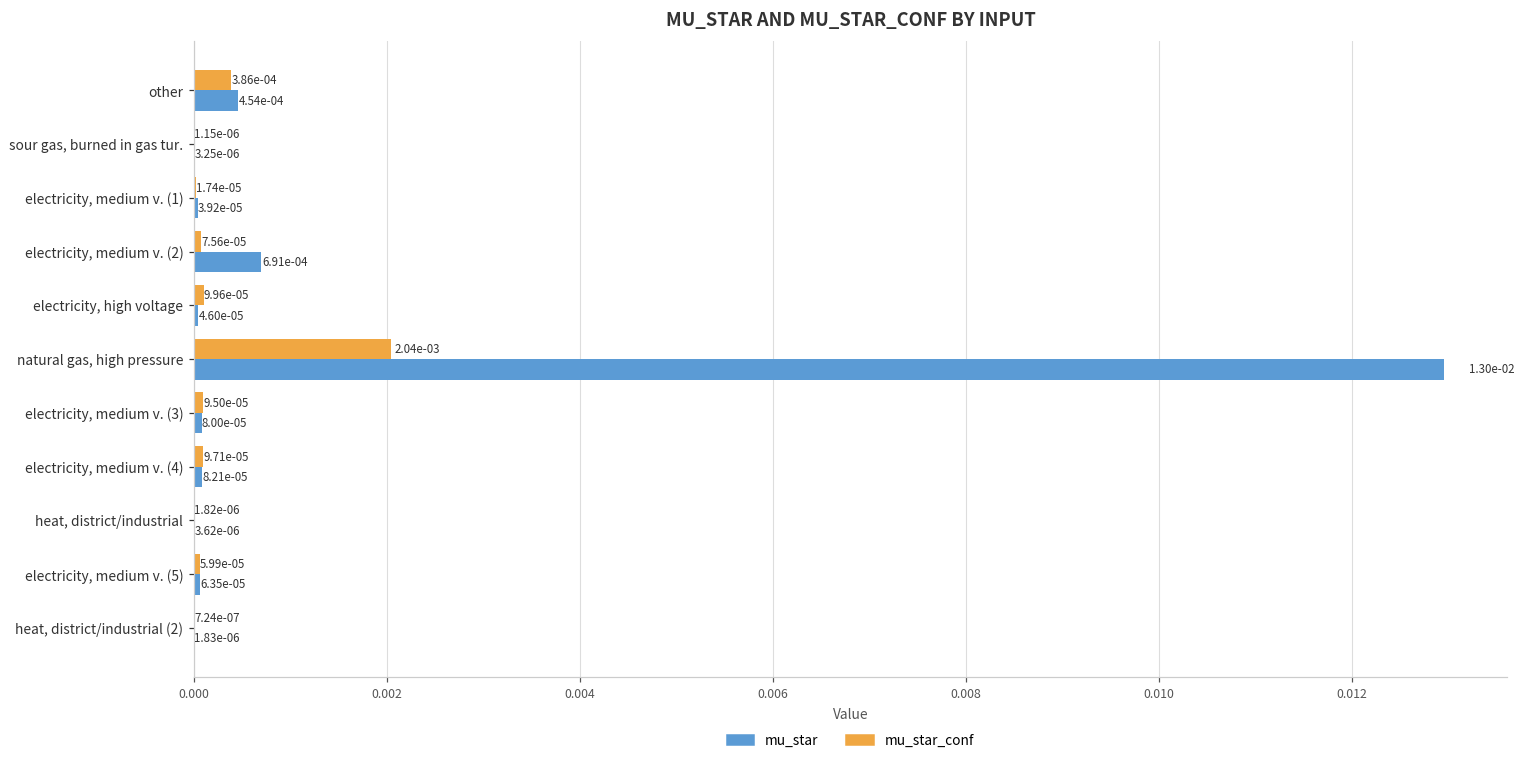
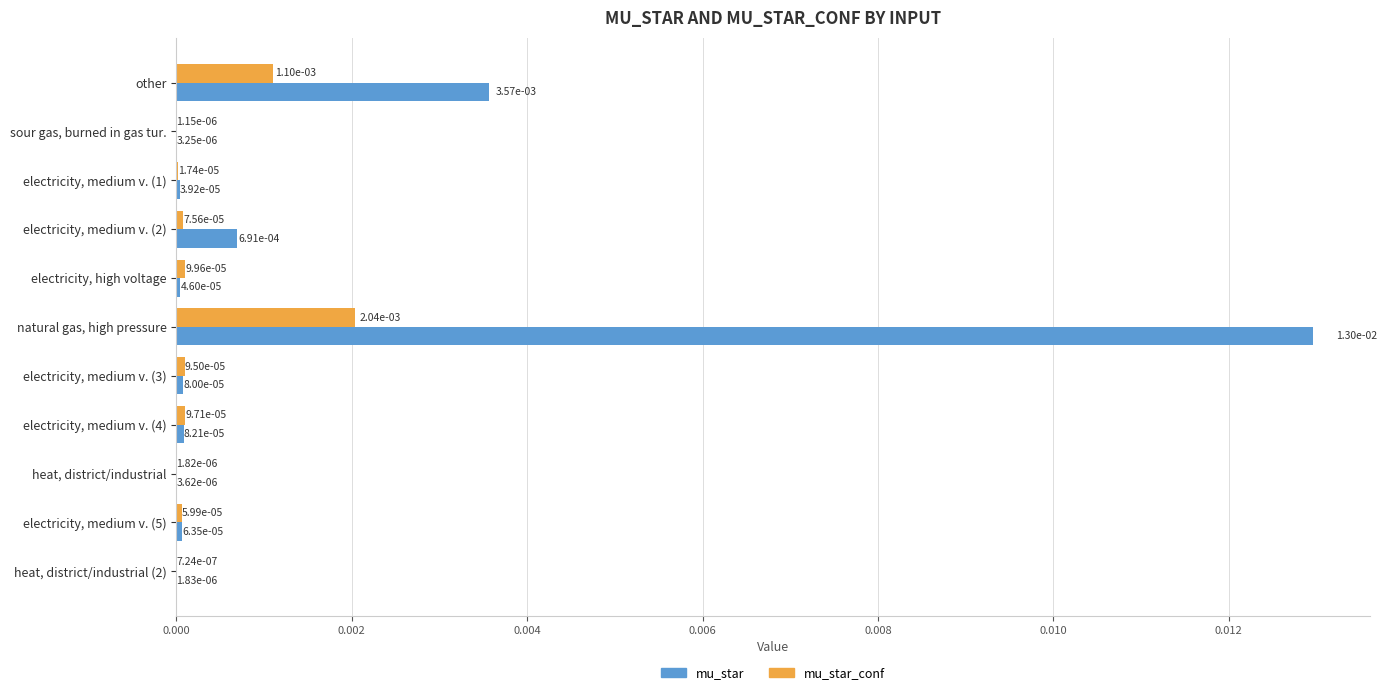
mu_star_conf, other: 3.86e-04 -> 1.10e-03
mu_star, other: 4.54e-04 -> 3.57e-03
